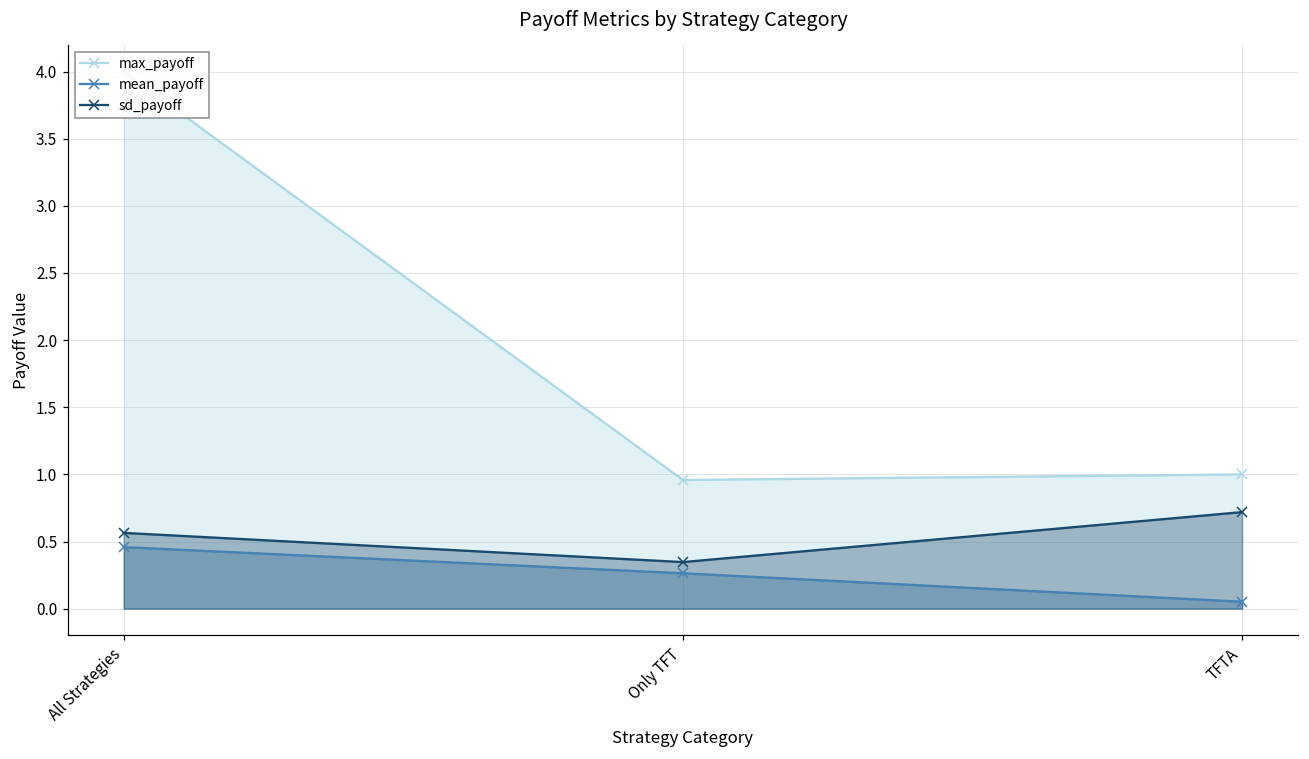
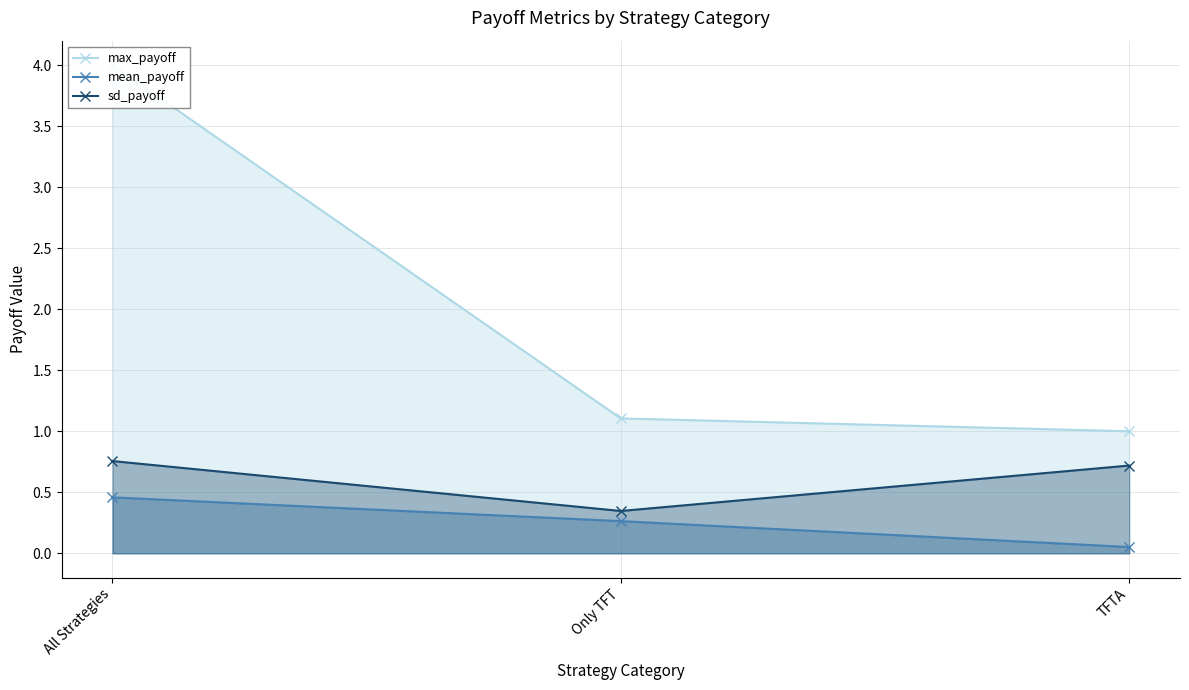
sd_payoff, All Strategies: 0.56 -> 0.76
max_payoff, Only TFT: 0.96 -> 1.11
